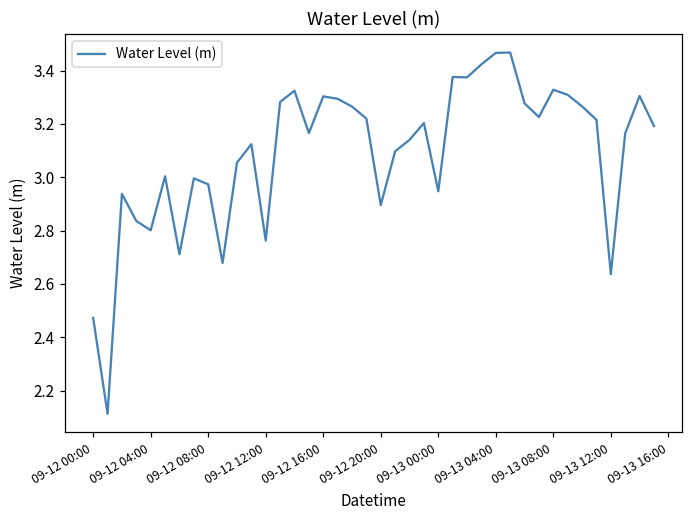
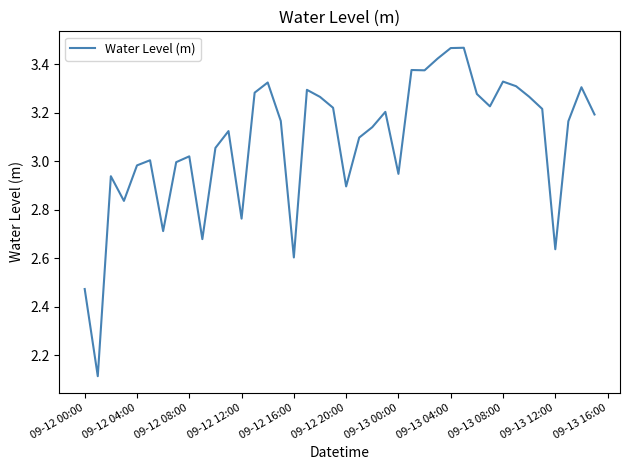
09-12 04:00: 2.80 -> 2.98
09-12 08:00: 2.97 -> 3.02
09-12 16:00: 3.30 -> 2.60
